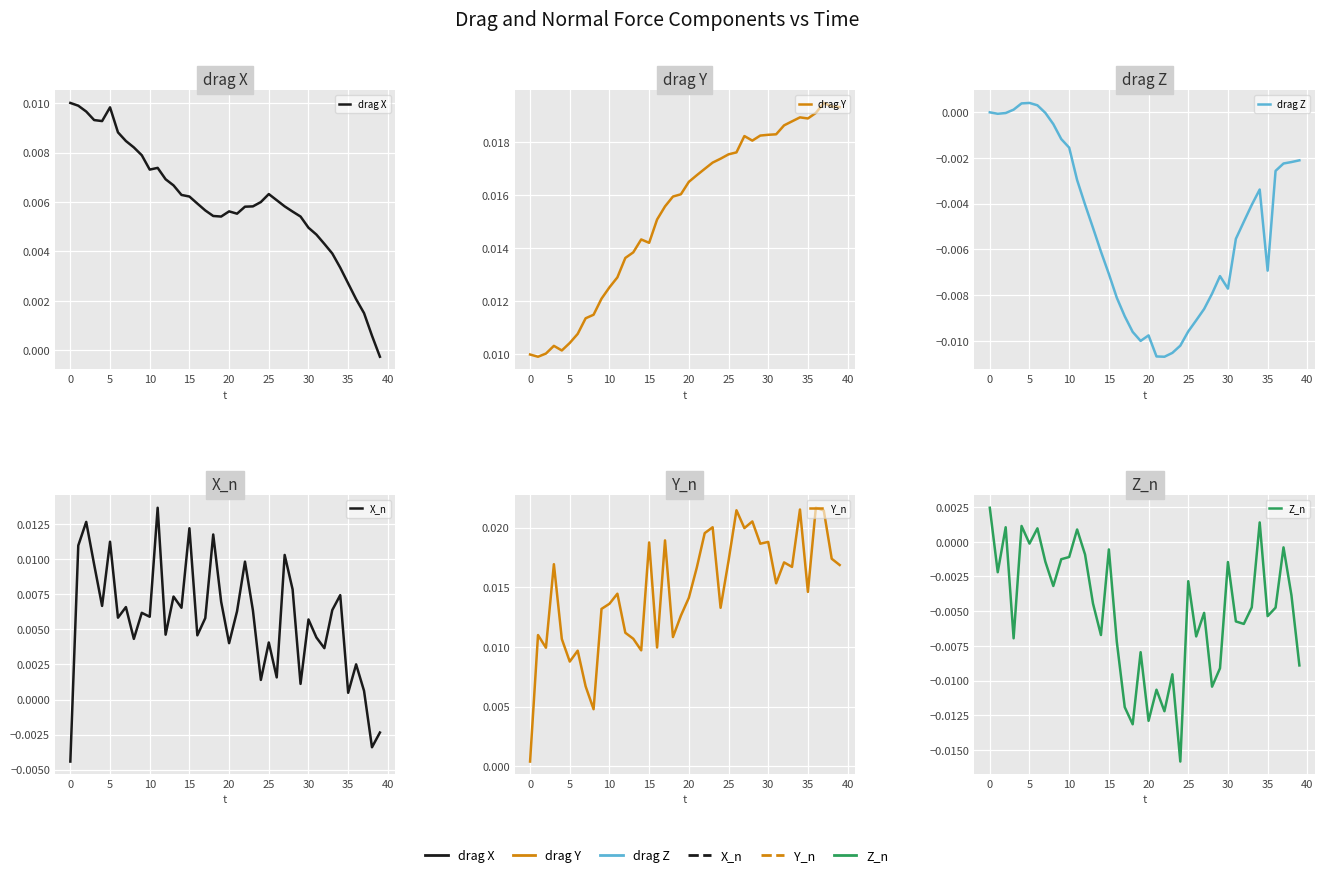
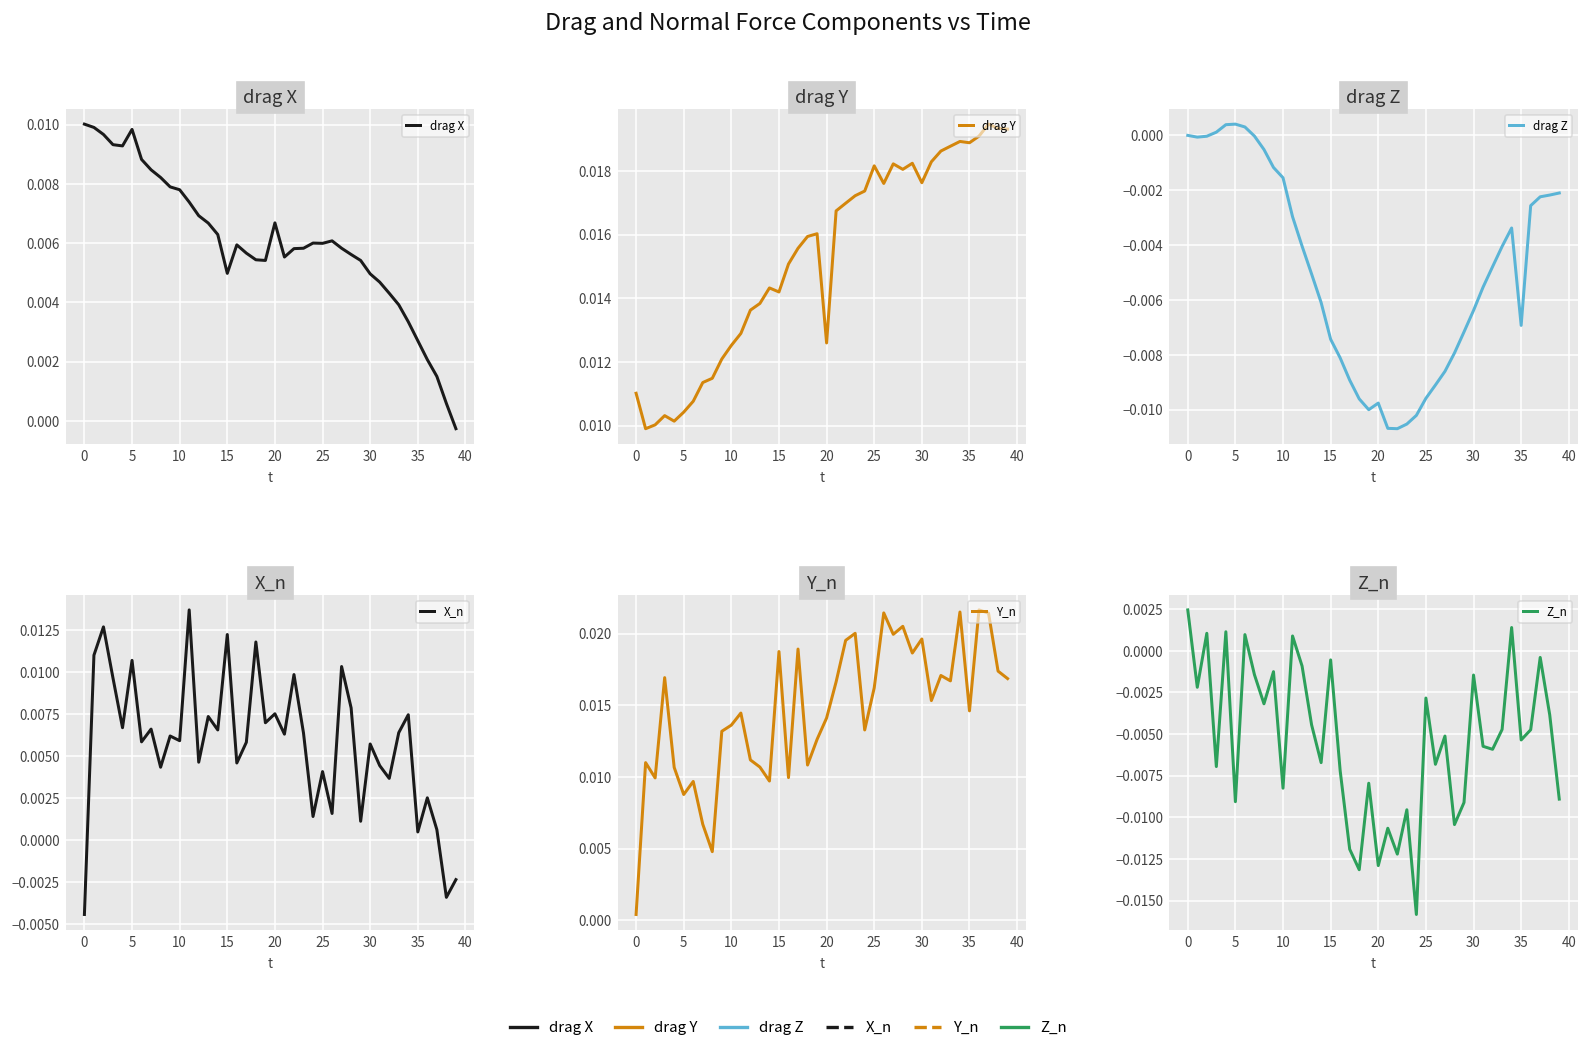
drag X, 10: 0.0073 -> 0.0078
drag X, 15: 0.0062 -> 0.0050
drag X, 20: 0.0056 -> 0.0067
drag X, 25: 0.0063 -> 0.0060
drag Y, 0: 0.0100 -> 0.0110
drag Y, 20: 0.0165 -> 0.0126
drag Y, 25: 0.0175 -> 0.0182
drag Y, 30: 0.0183 -> 0.0176
drag Z, 15: -0.0071 -> -0.0074
drag Z, 30: -0.0077 -> -0.0064
X_n, 5: 0.0113 -> 0.0107
X_n, 20: 0.0040 -> 0.0075
Y_n, 25: 0.0172 -> 0.0162
Y_n, 30: 0.0188 -> 0.0196
Z_n, 5: -0.0001 -> -0.0091
Z_n, 10: -0.0011 -> -0.0083
